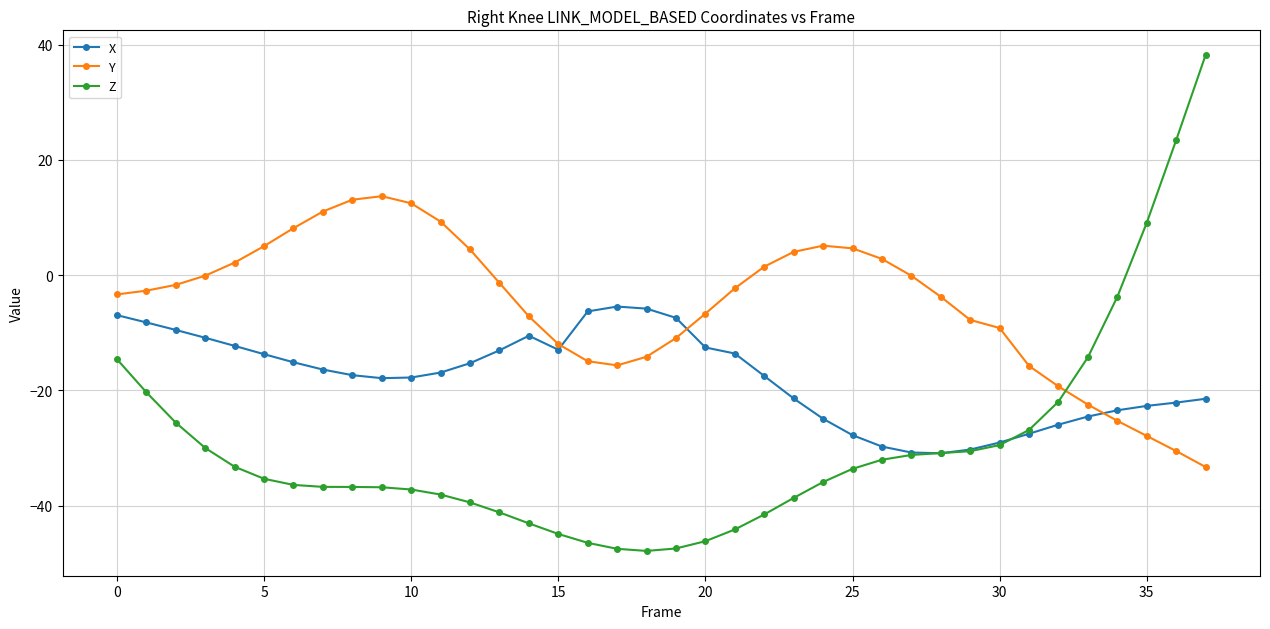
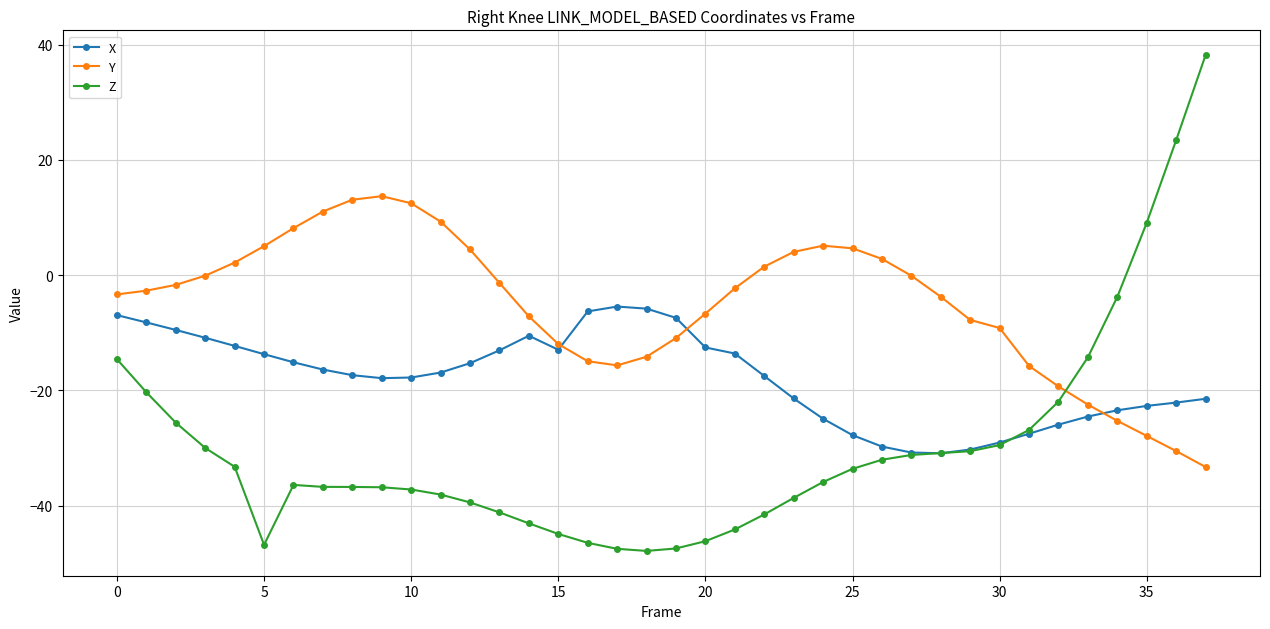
Z, 5: -35 -> -47
